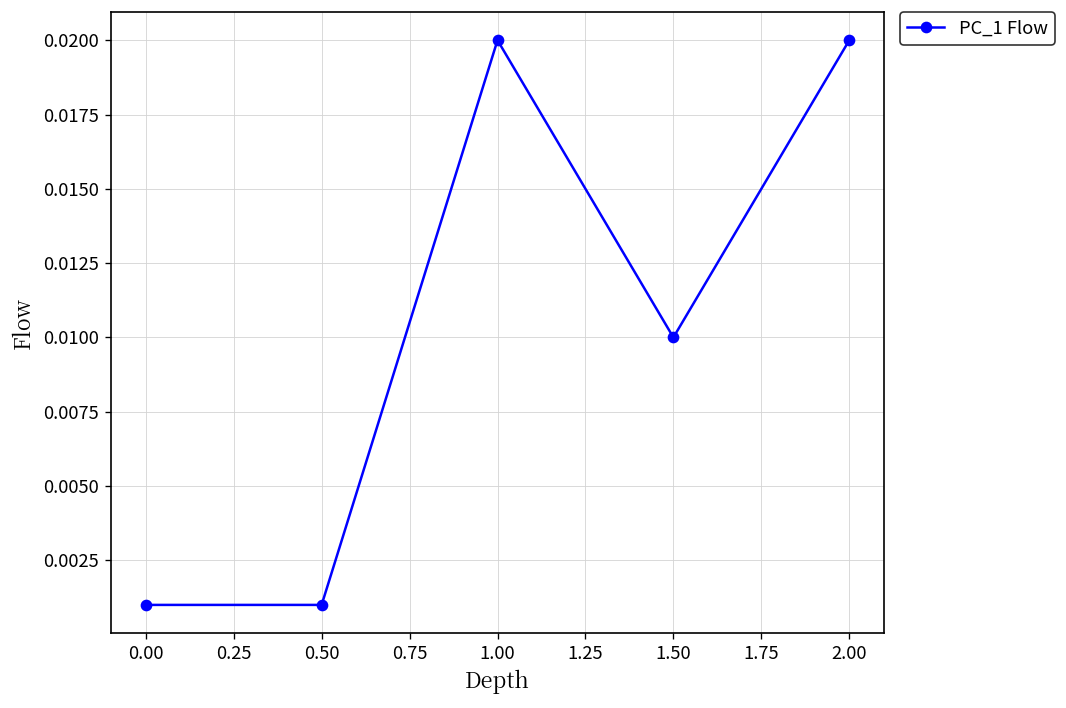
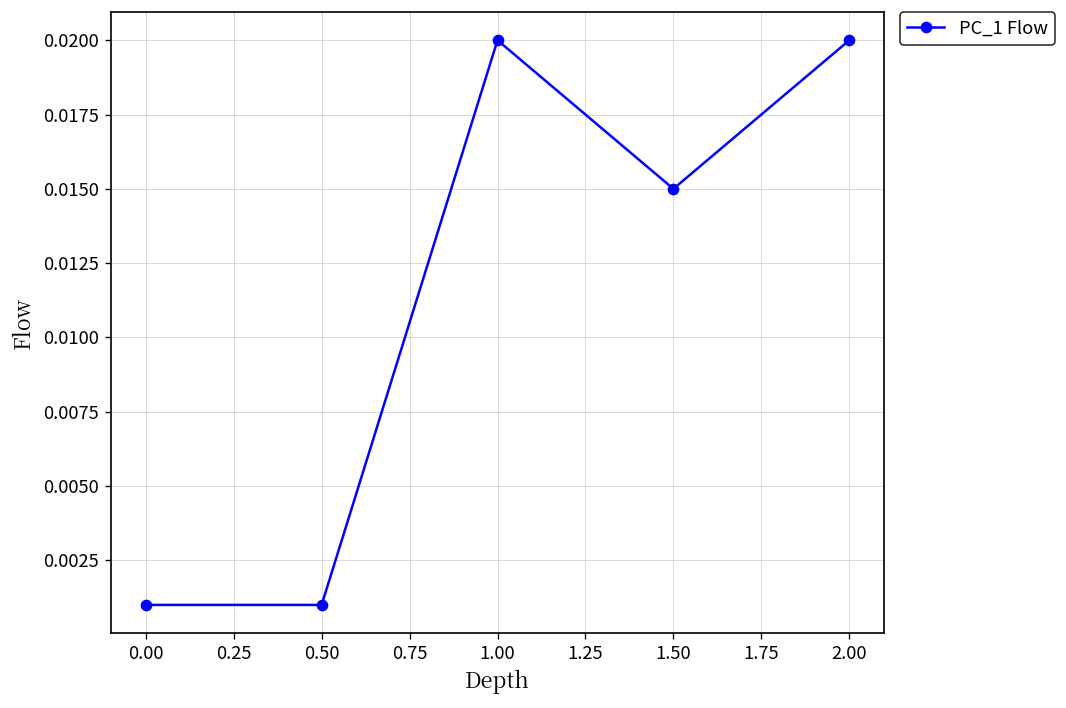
1.50: 0.010 -> 0.015
